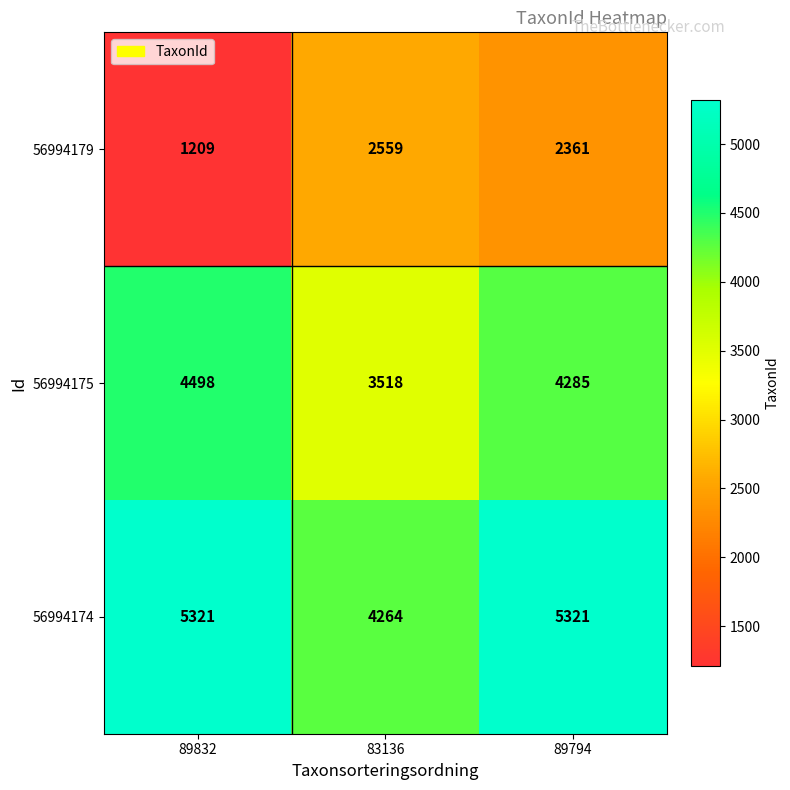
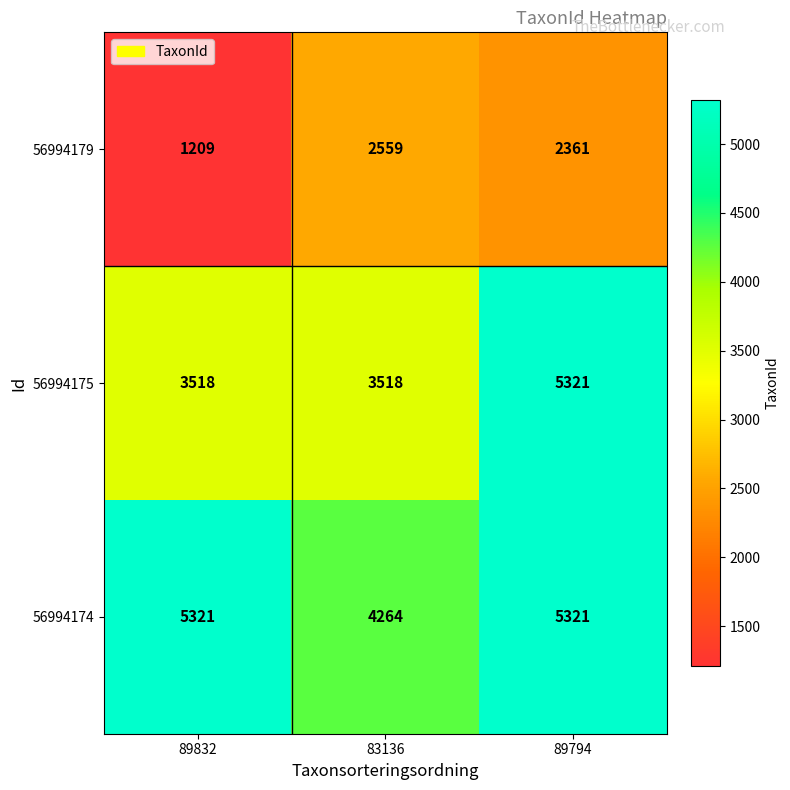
56994175, 89832: 4498 -> 3518
56994175, 89794: 4285 -> 5321
